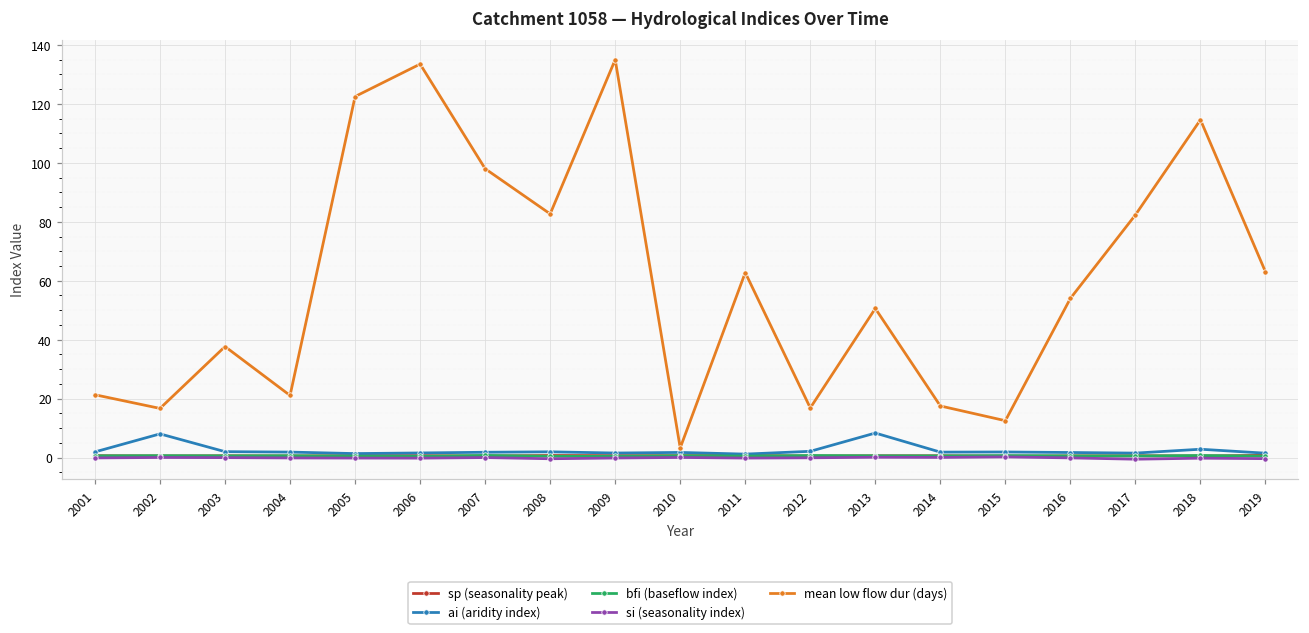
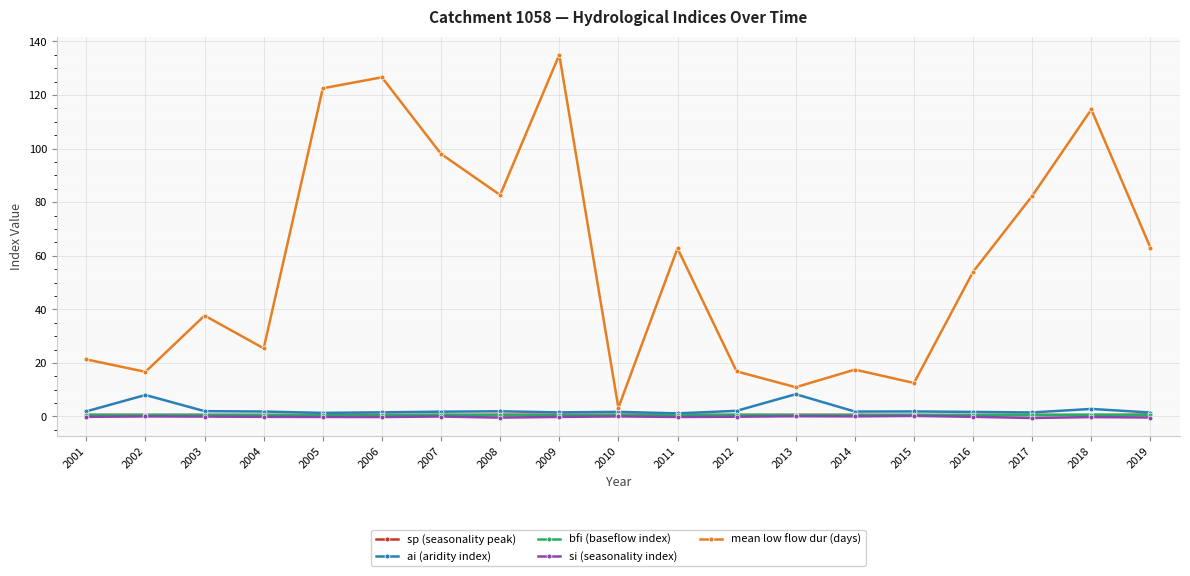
mean low flow dur (days), 2004: 21 -> 25
mean low flow dur (days), 2006: 134 -> 127
mean low flow dur (days), 2013: 51 -> 11
